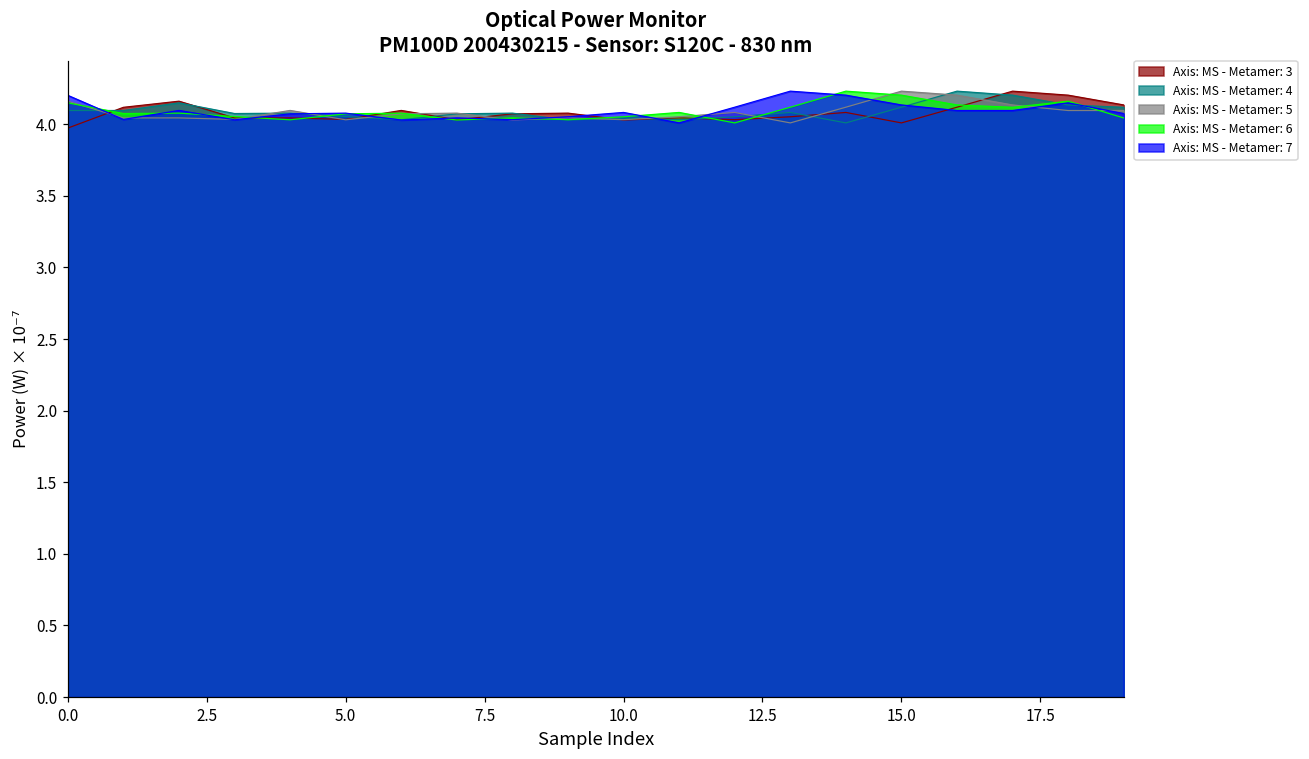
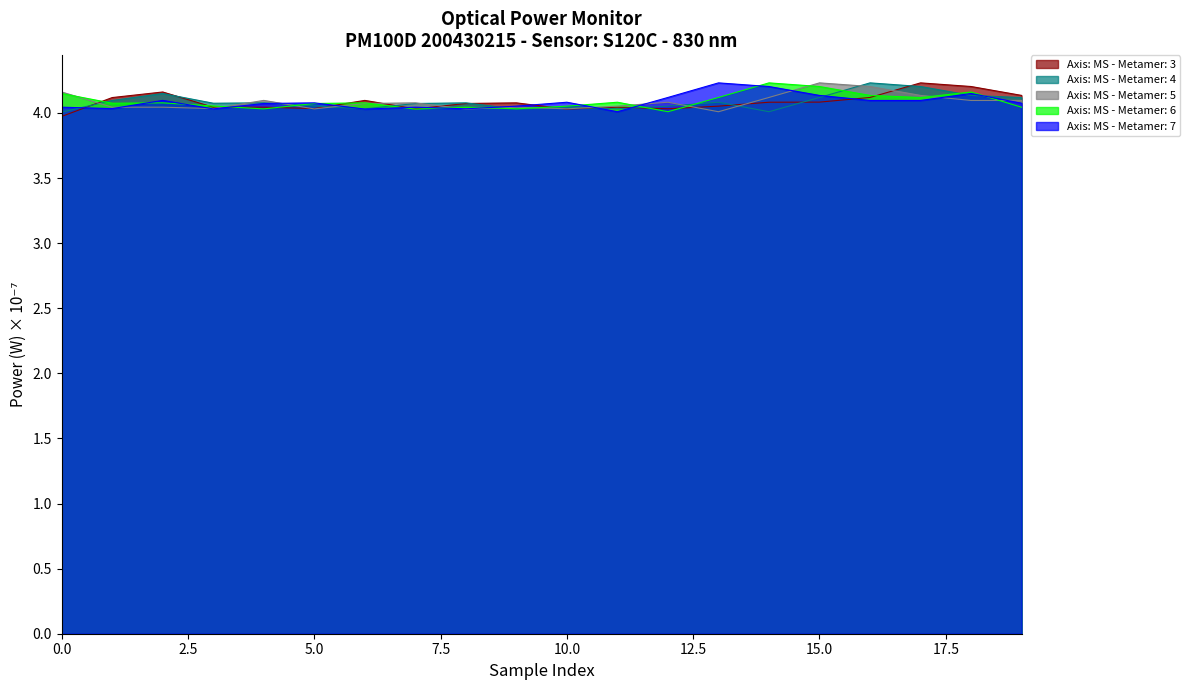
Axis: MS - Metamer: 4, 0.0: 4.10 -> 4.01
Axis: MS - Metamer: 7, 0.0: 4.20 -> 4.04
Axis: MS - Metamer: 3, 15.0: 4.01 -> 4.08
